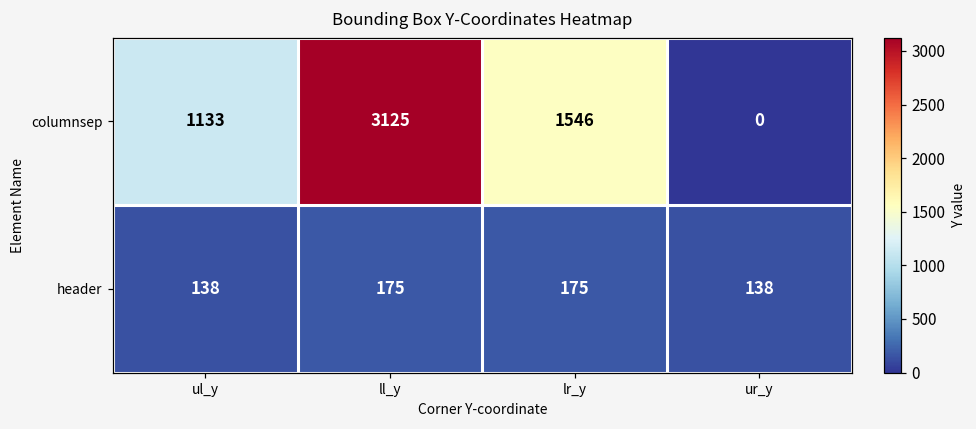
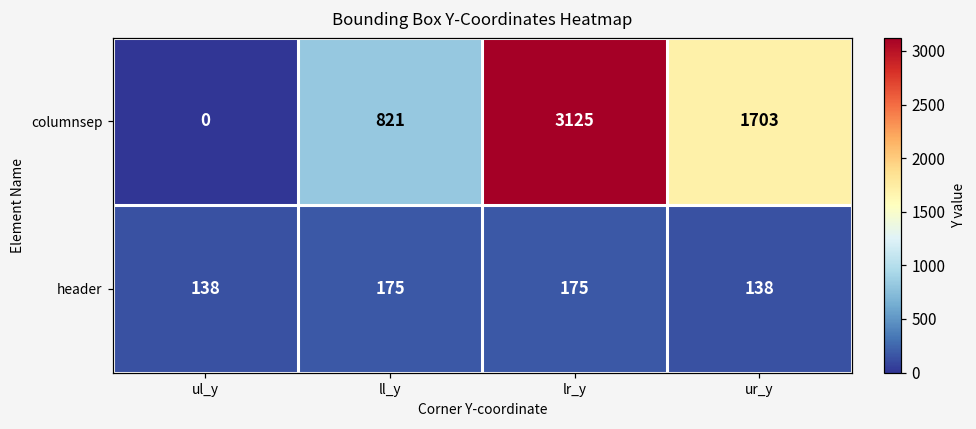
columnsep, ul_y: 1133 -> 0
columnsep, ll_y: 3125 -> 821
columnsep, lr_y: 1546 -> 3125
columnsep, ur_y: 0 -> 1703
